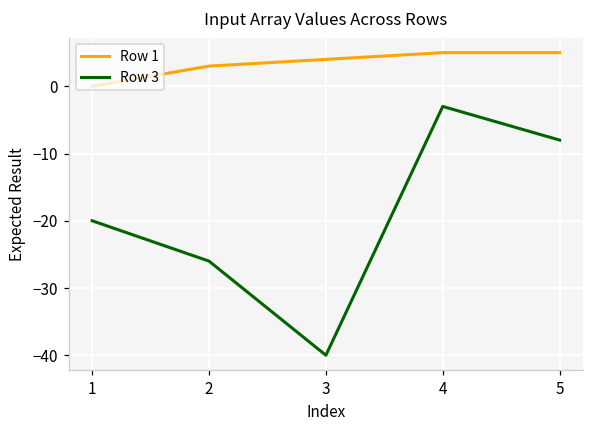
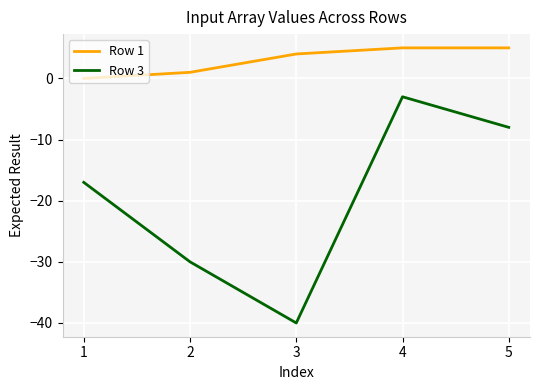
Row 3, 1: -20 -> -17
Row 1, 2: 3 -> 1
Row 3, 2: -26 -> -30
